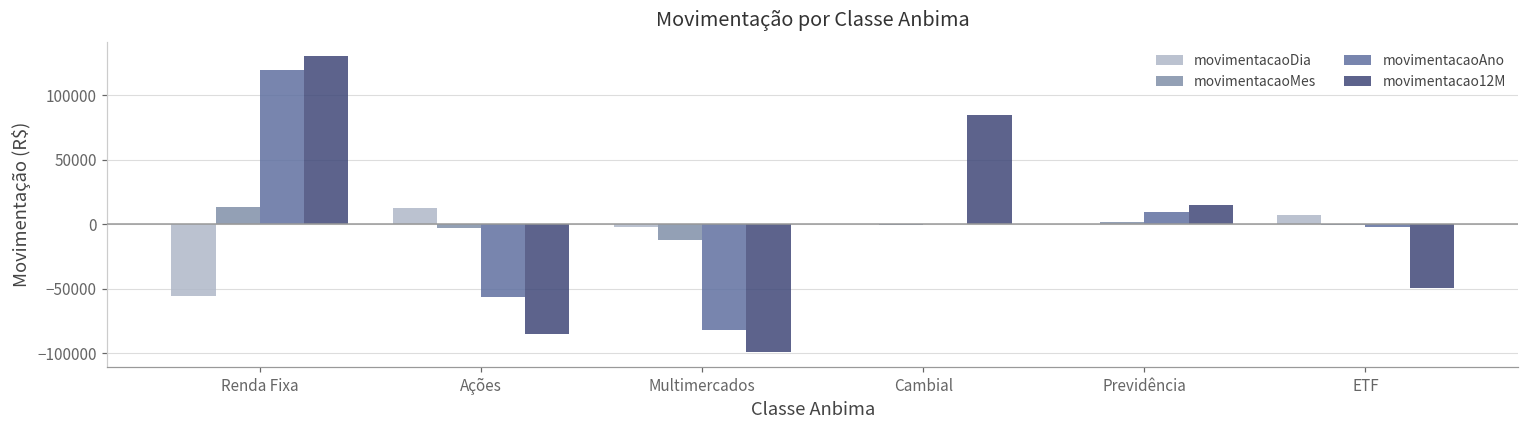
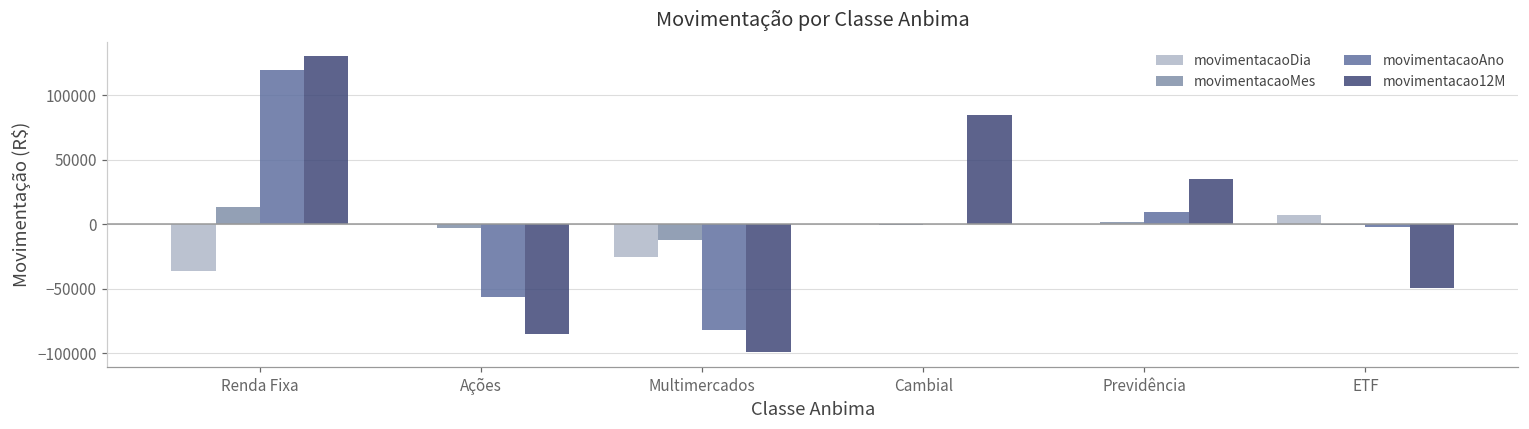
movimentacaoDia, Renda Fixa: -55000 -> -36000
movimentacaoDia, Ações: 13000 -> 0
movimentacaoDia, Multimercados: -2000 -> -25000
movimentacao12M, Previdência: 15000 -> 35000
